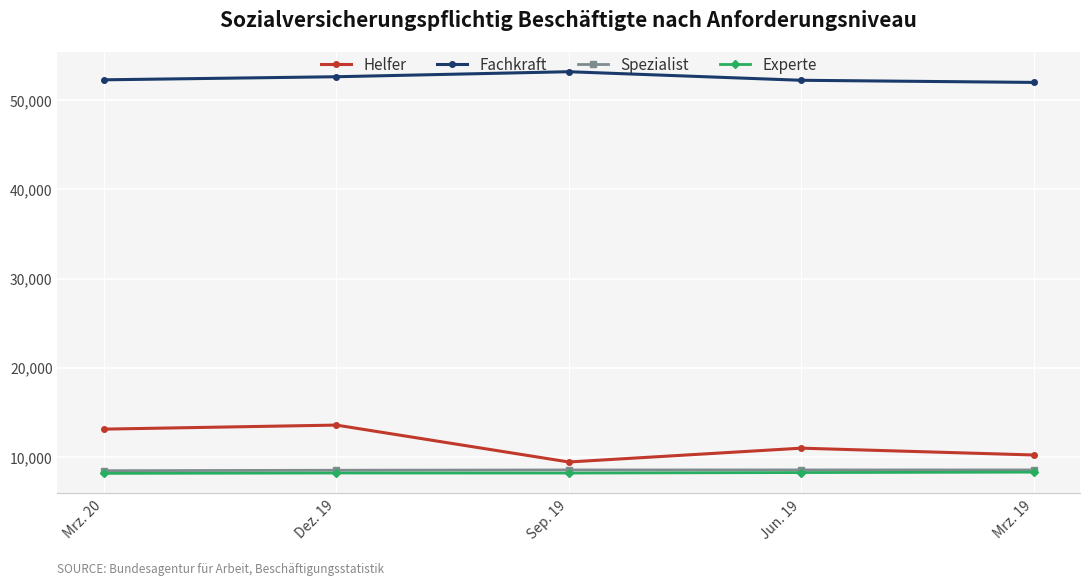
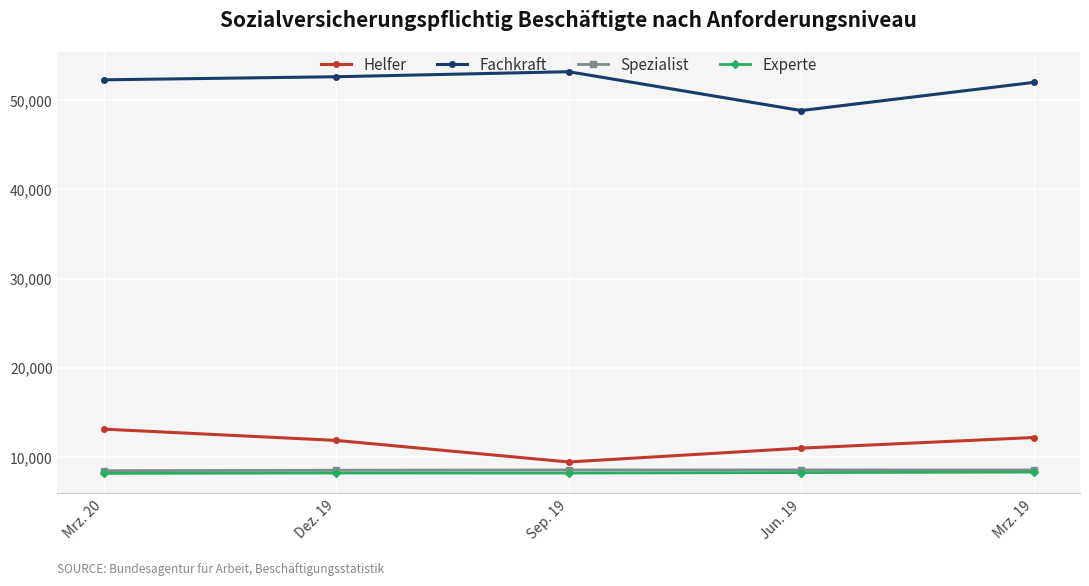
Helfer, Dez. 19: 14,000 -> 12,000
Fachkraft, Jun. 19: 52,000 -> 49,000
Helfer, Mrz. 19: 10,000 -> 12,000
